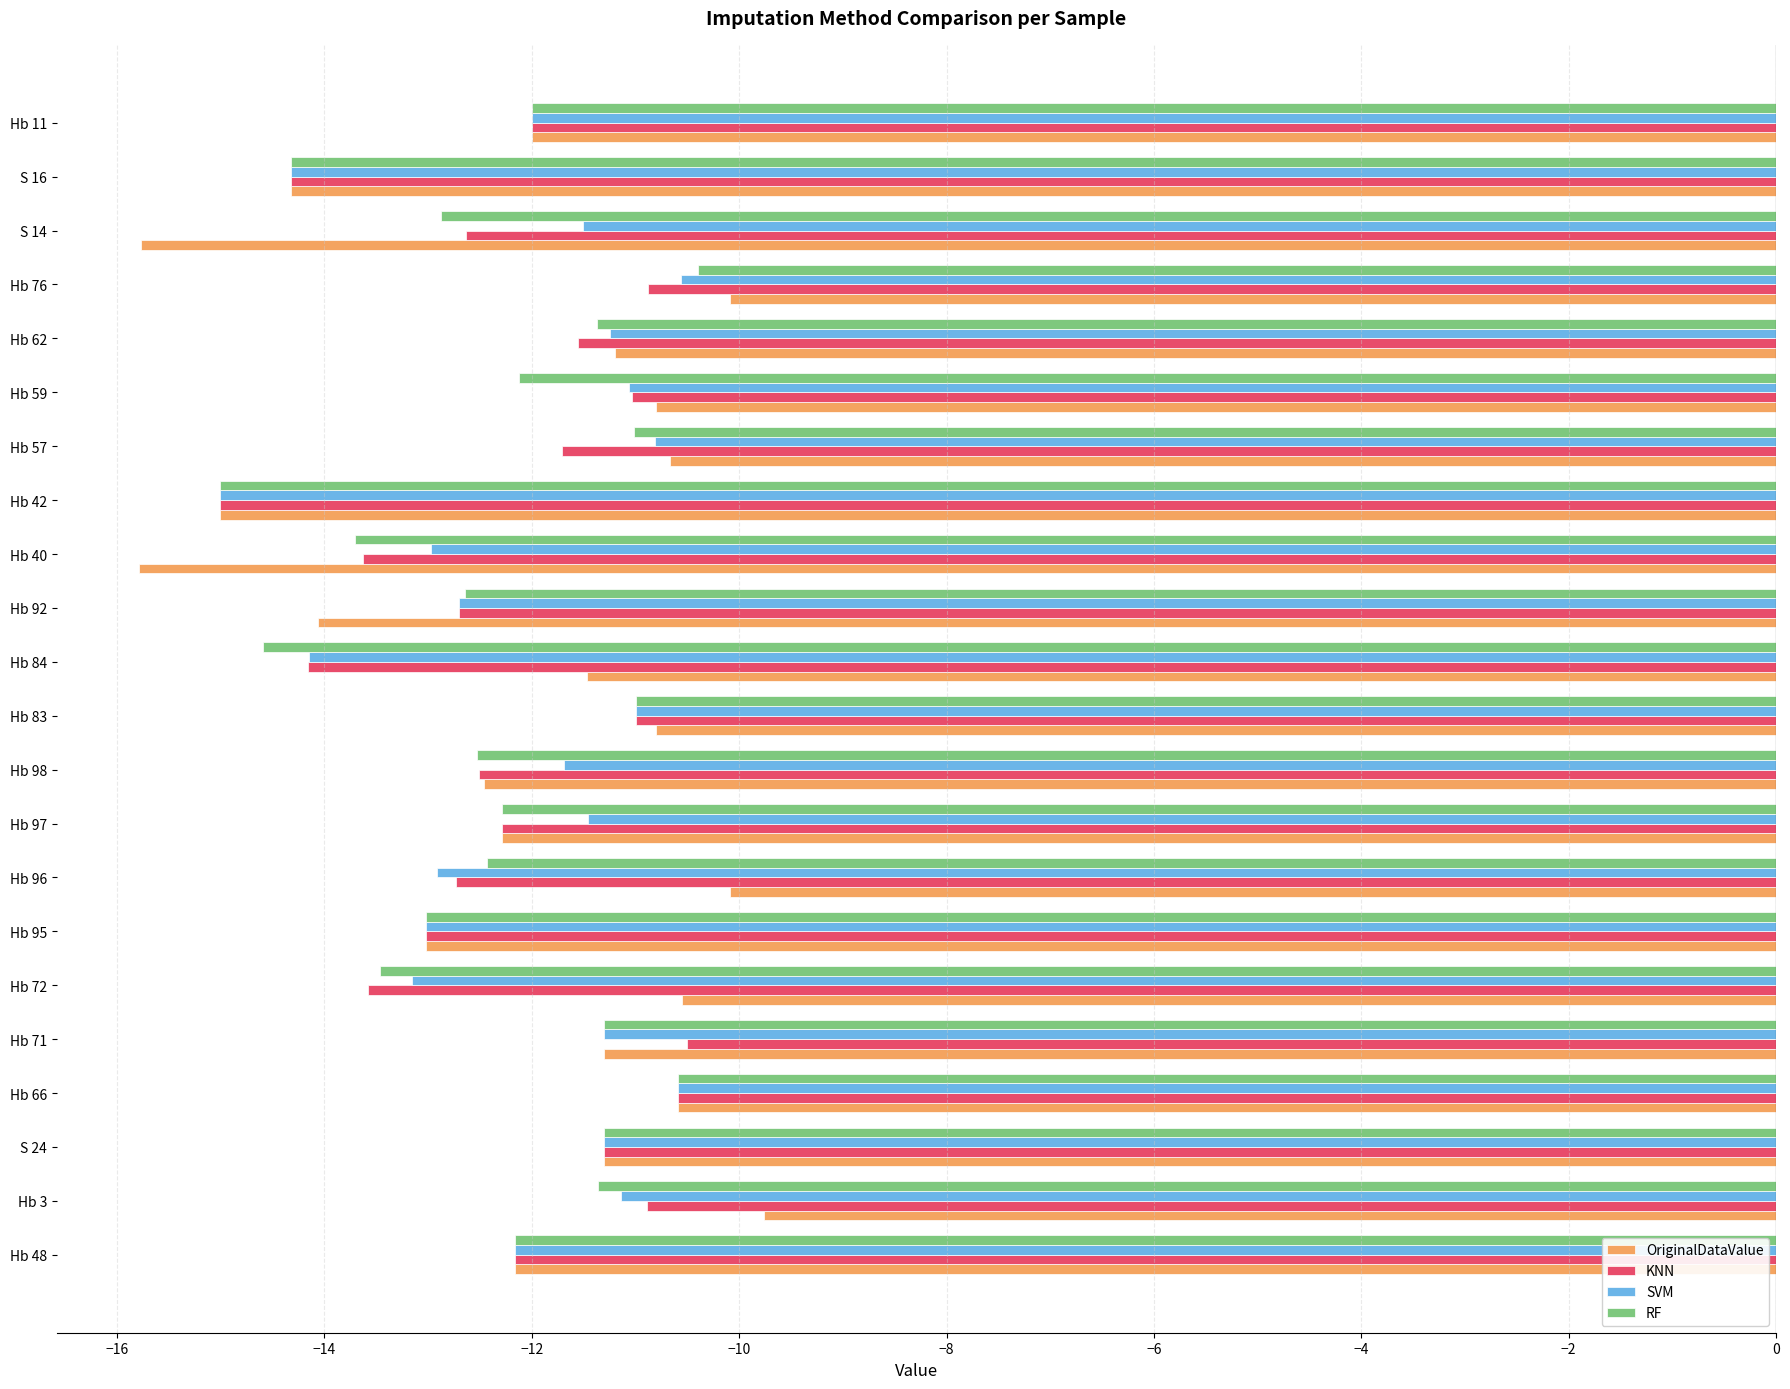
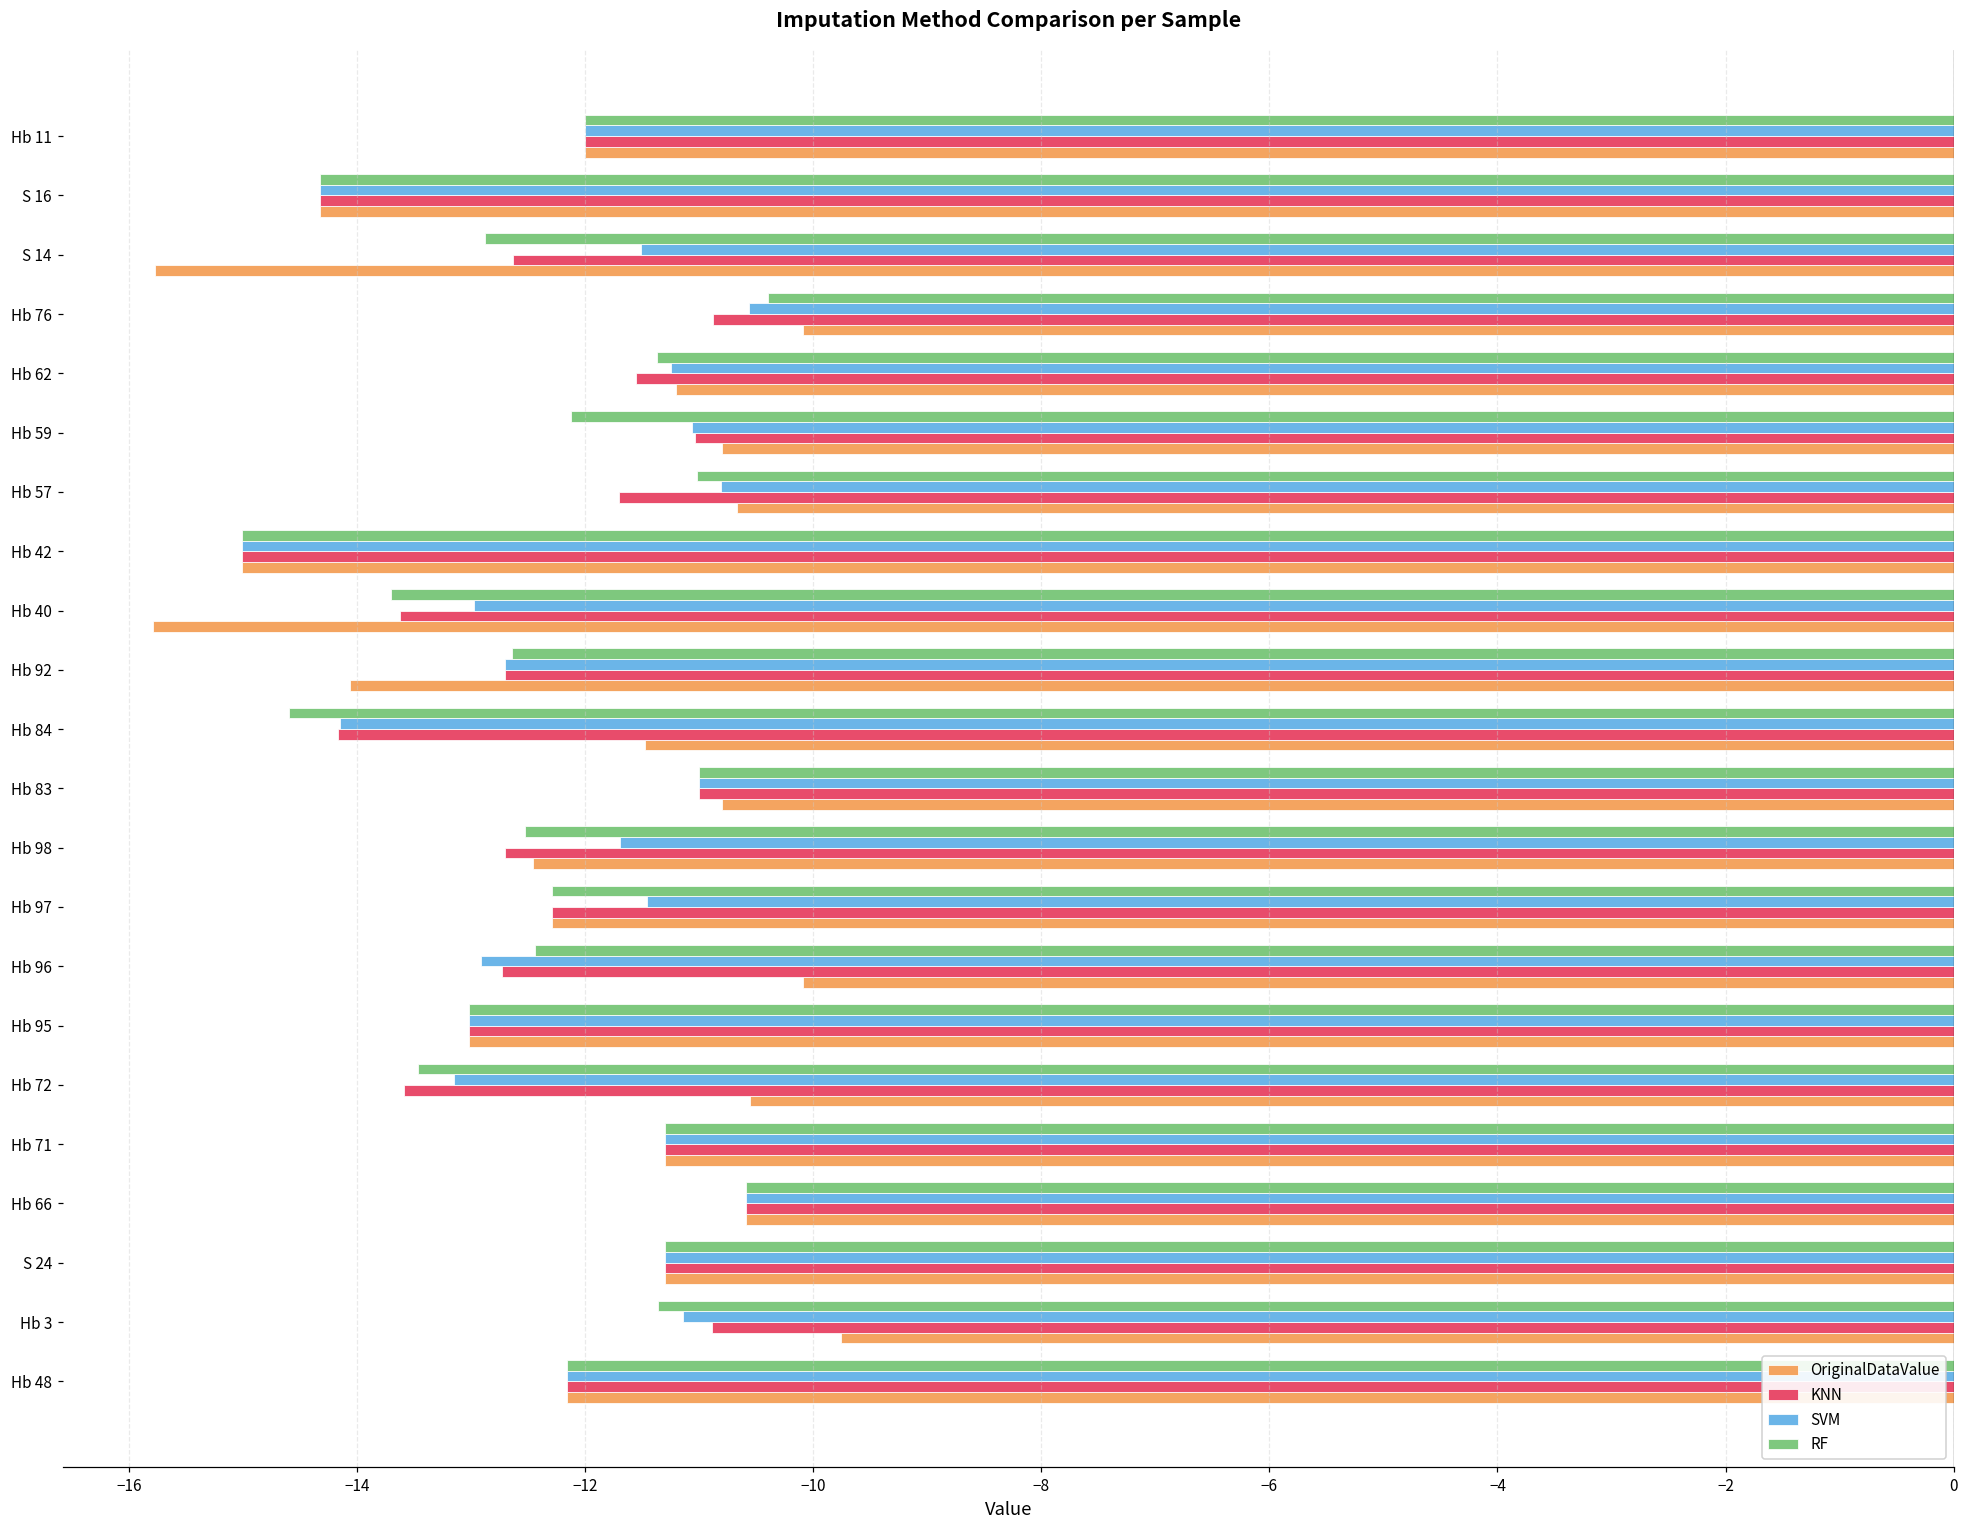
KNN, Hb 98: -12.51 -> -12.70
KNN, Hb 71: -10.5 -> -11.3
